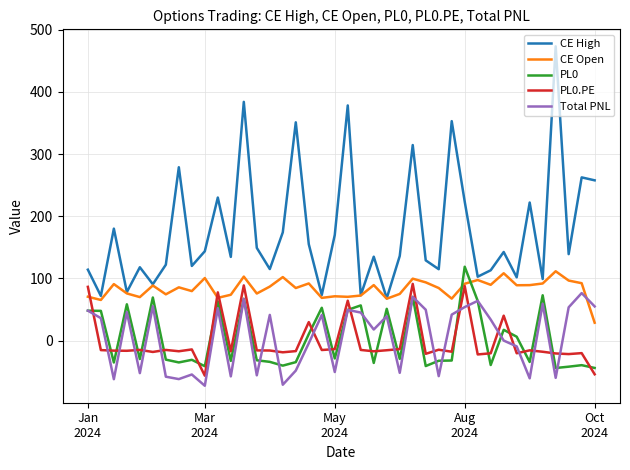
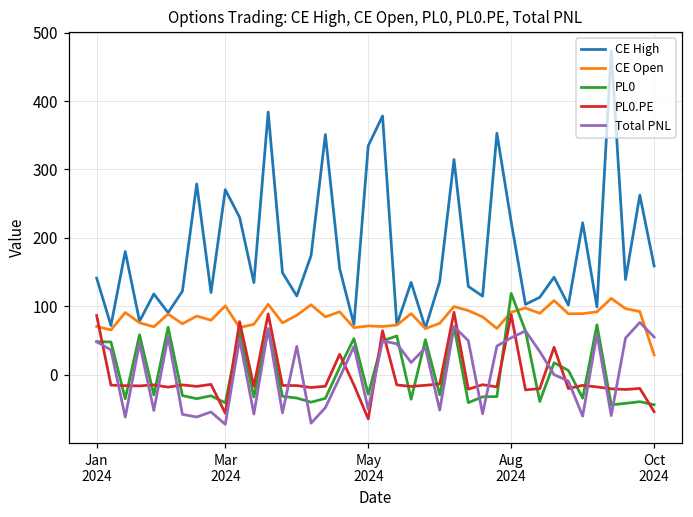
CE High, Jan 2024: 110 -> 140
CE High, Mar 2024: 140 -> 270
CE High, May 2024: 170 -> 330
PL0.PE, May 2024: -10 -> -60
CE High, Oct 2024: 260 -> 160
